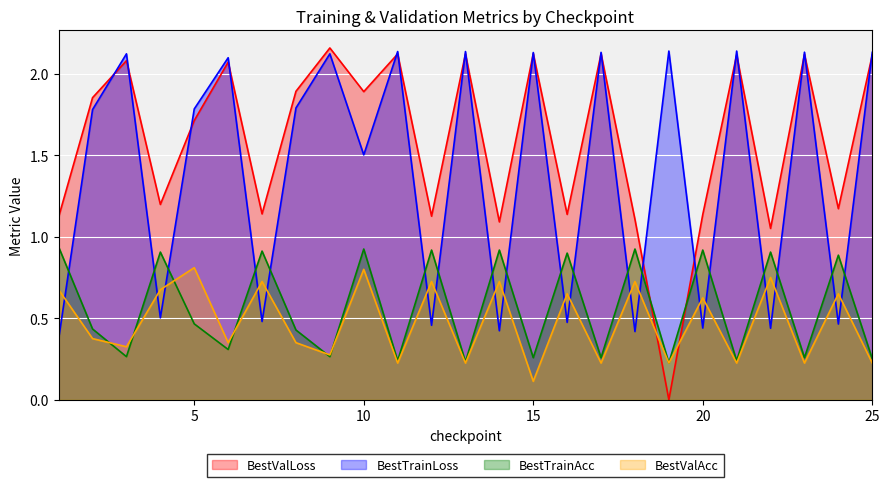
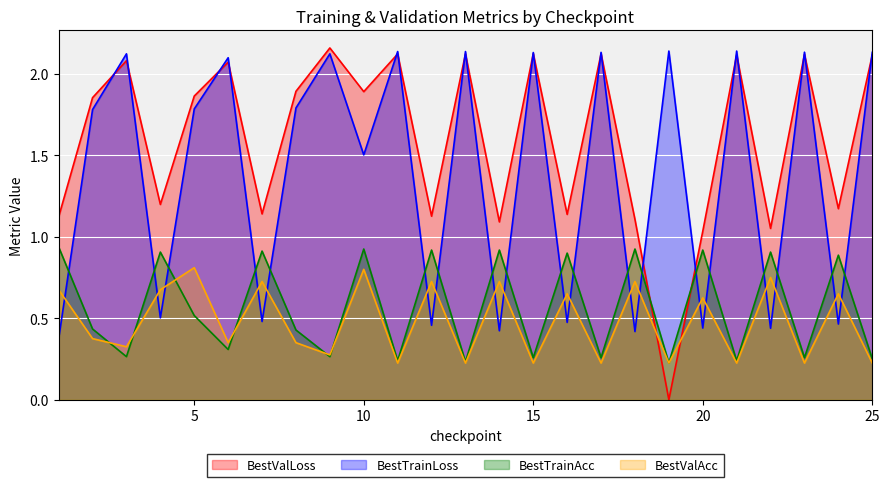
BestValLoss, 5: 1.71 -> 1.86
BestTrainAcc, 5: 0.47 -> 0.52
BestValAcc, 15: 0.11 -> 0.23
BestValLoss, 20: 1.14 -> 1.03
